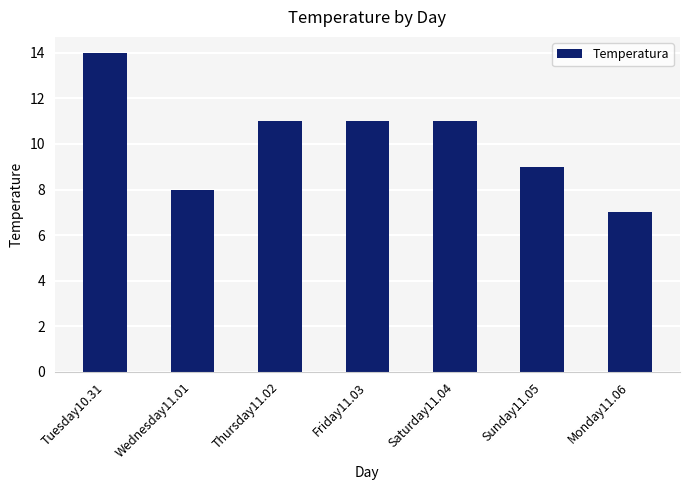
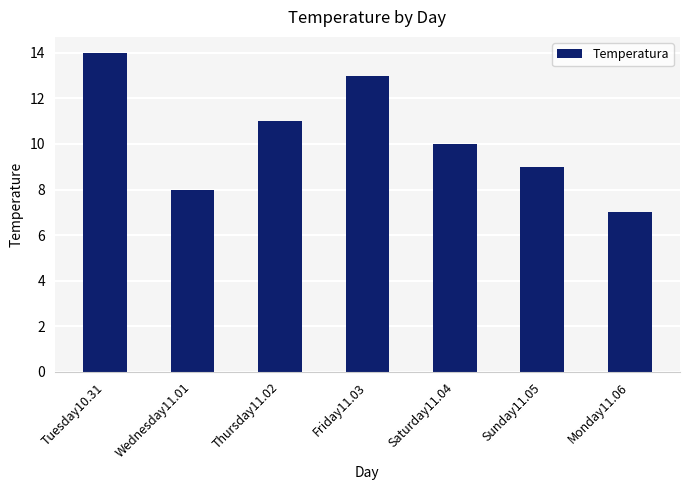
Friday11.03: 11 -> 13
Saturday11.04: 11 -> 10
